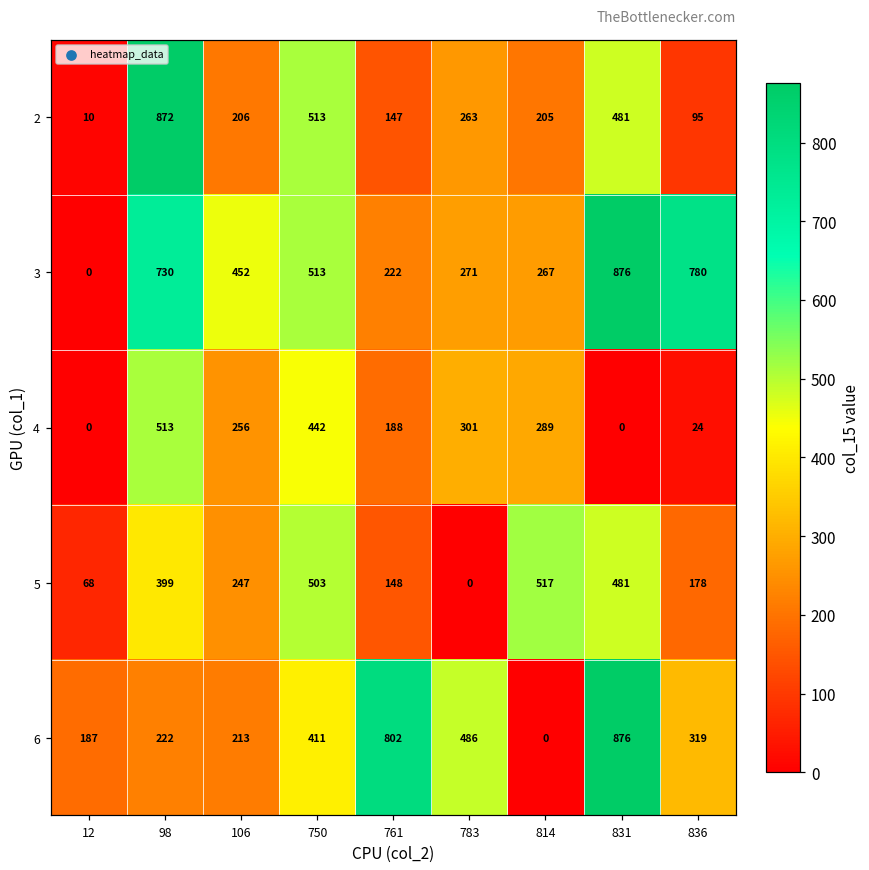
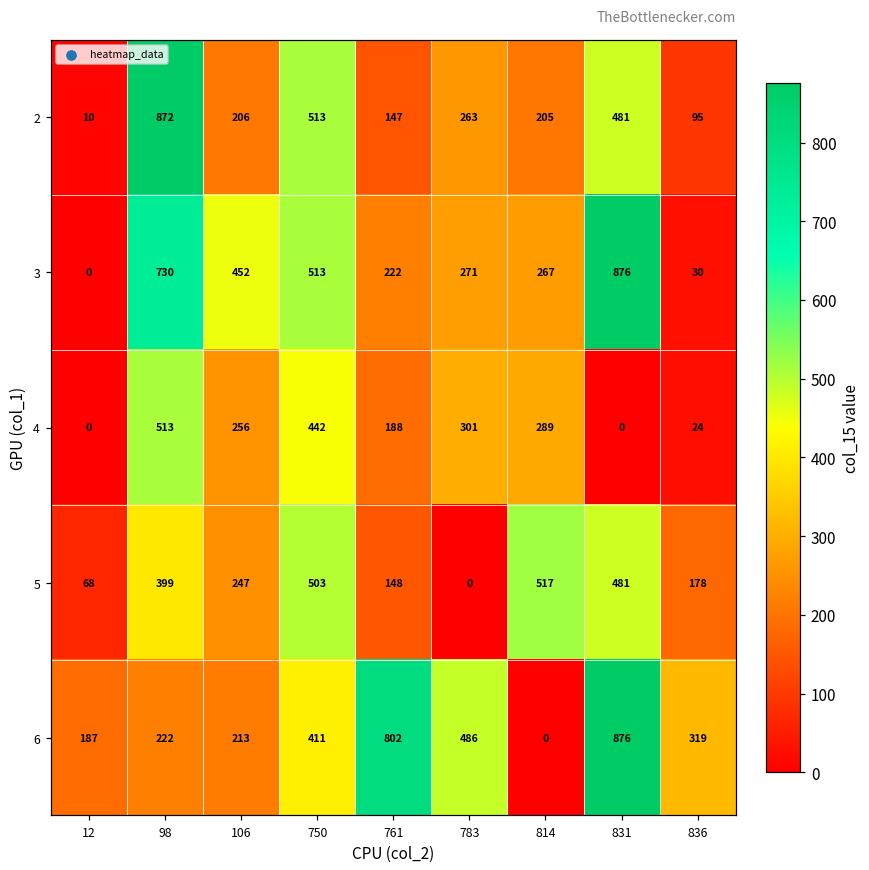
3, 836: 780 -> 30
